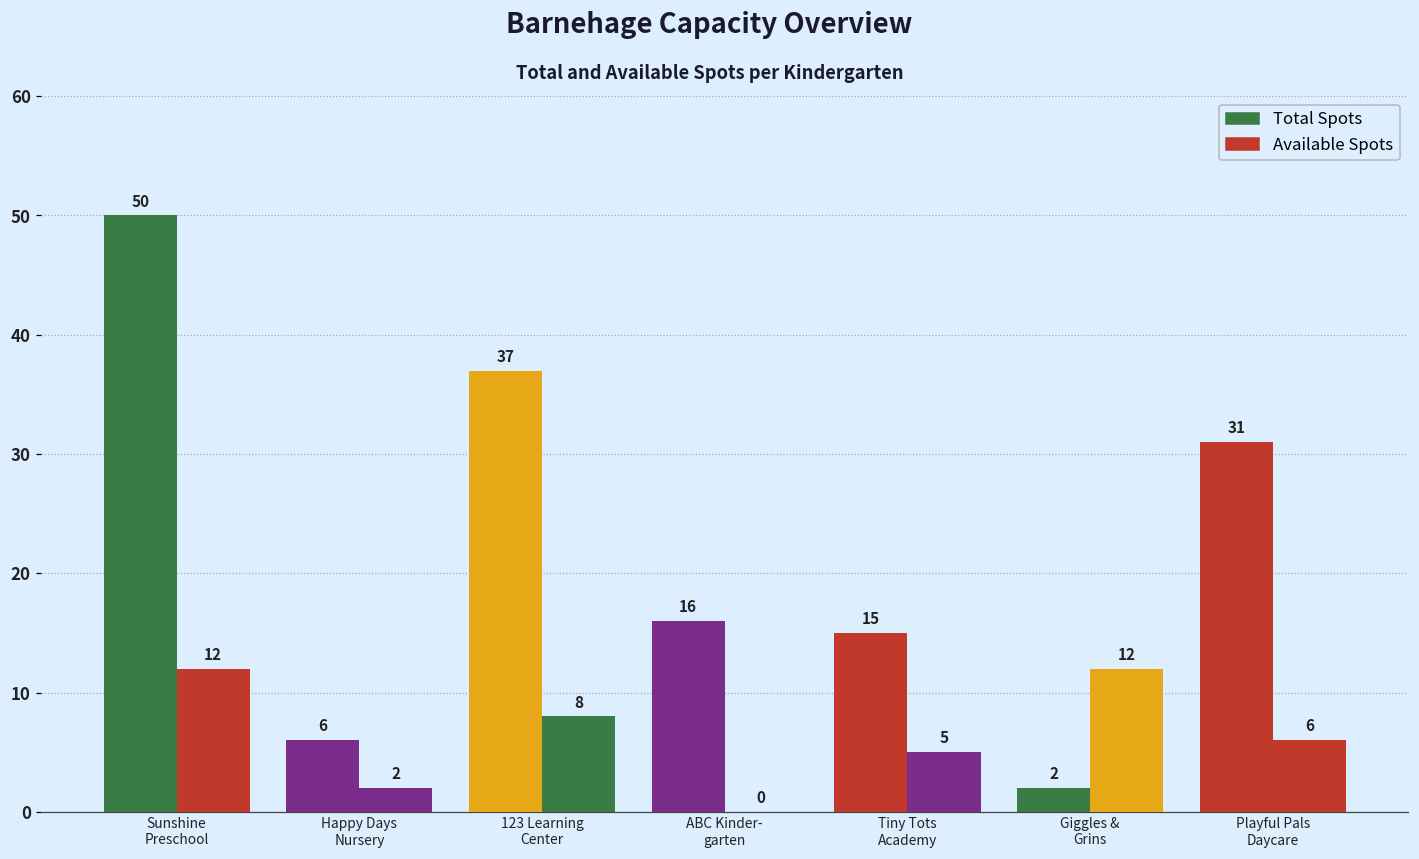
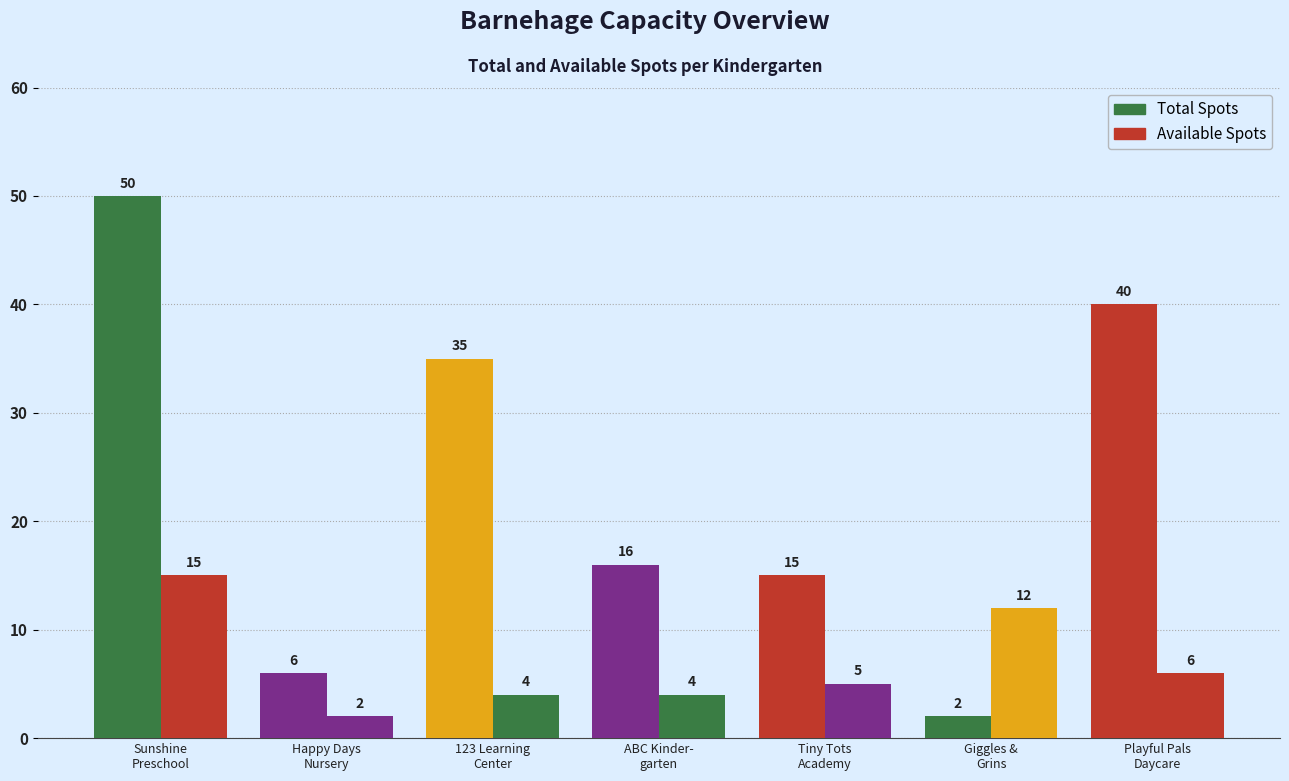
Available Spots, Sunshine Preschool: 12 -> 15
Total Spots, 123 Learning Center: 37 -> 35
Available Spots, 123 Learning Center: 8 -> 4
Available Spots, ABC Kinder- garten: 0 -> 4
Total Spots, Playful Pals Daycare: 31 -> 40
